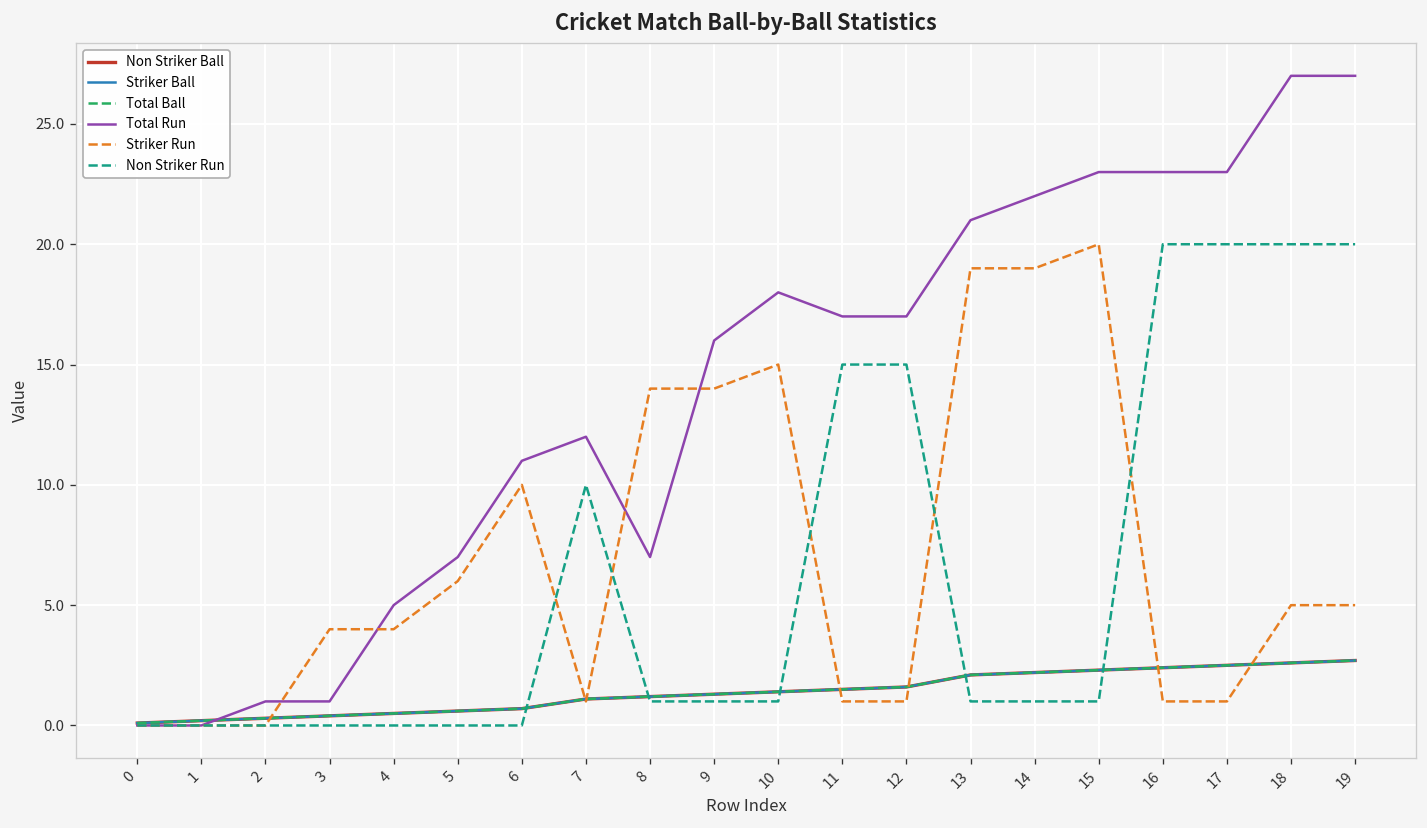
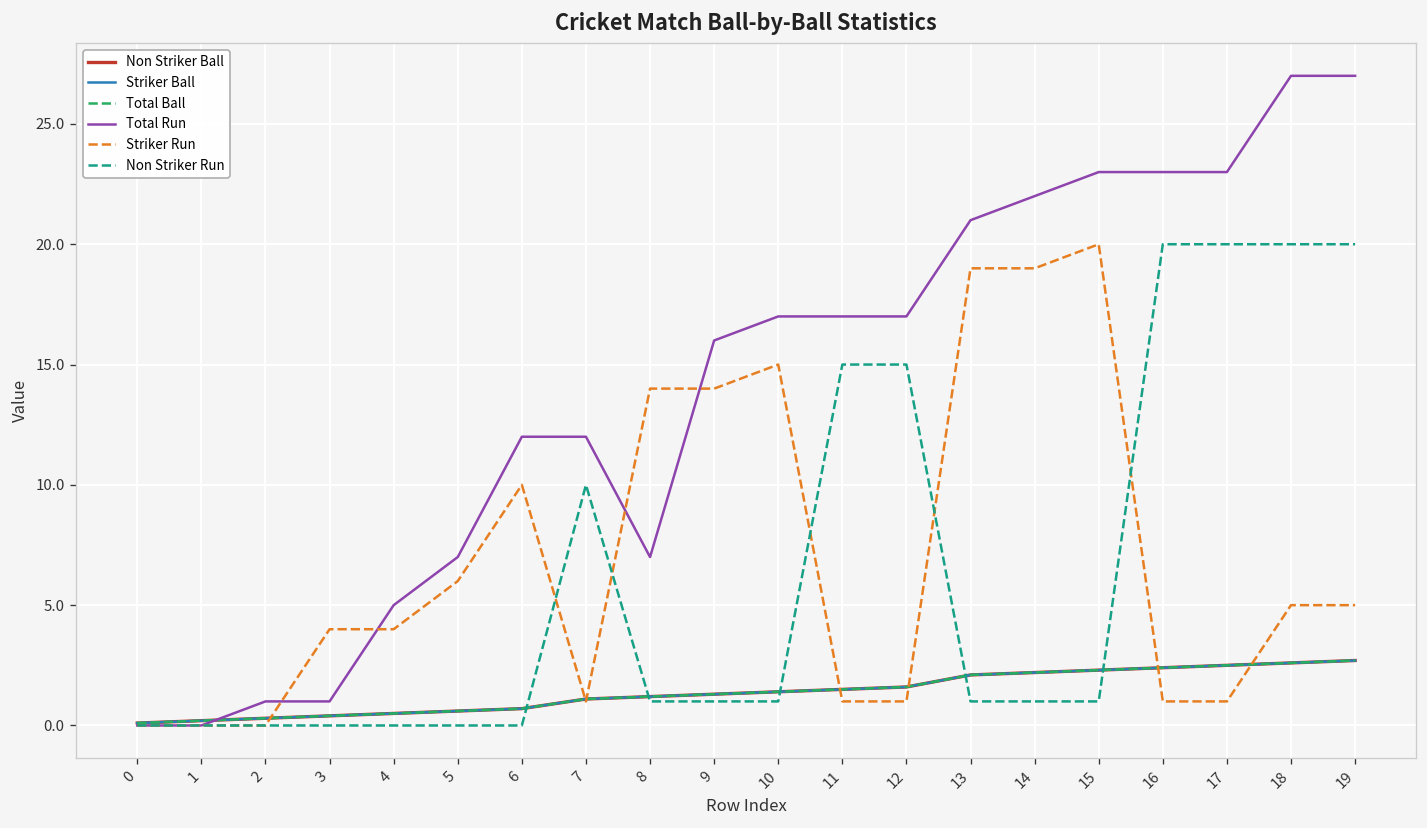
Total Run, 6: 11 -> 12
Total Run, 10: 18 -> 17
